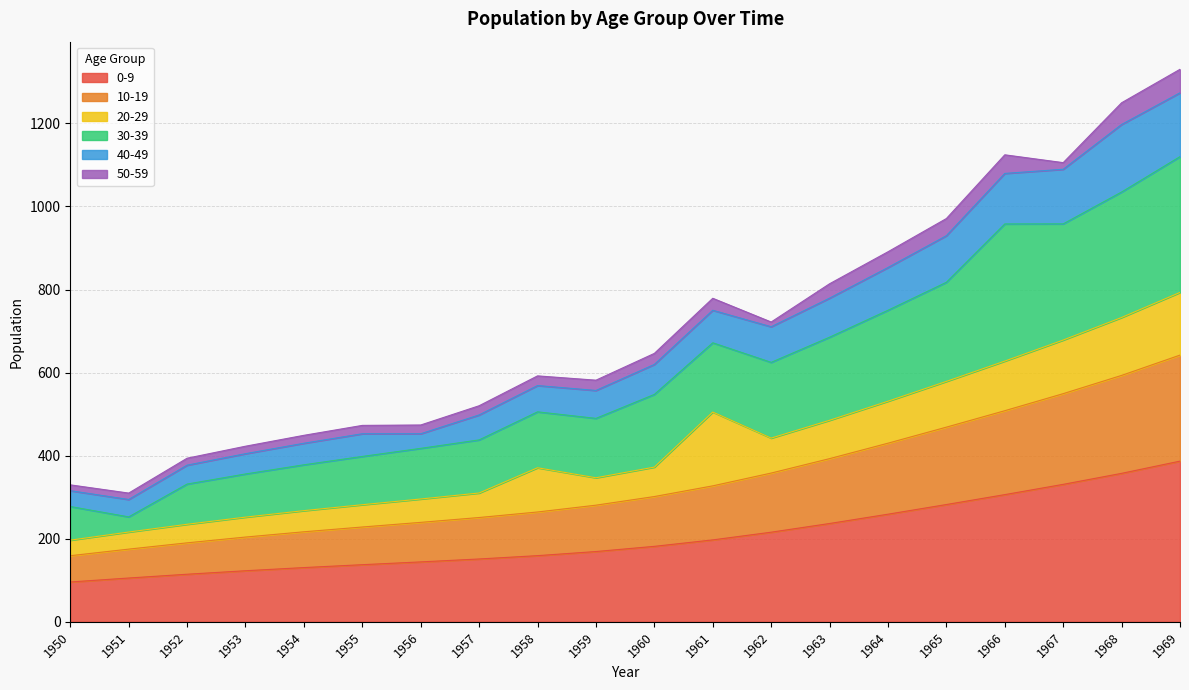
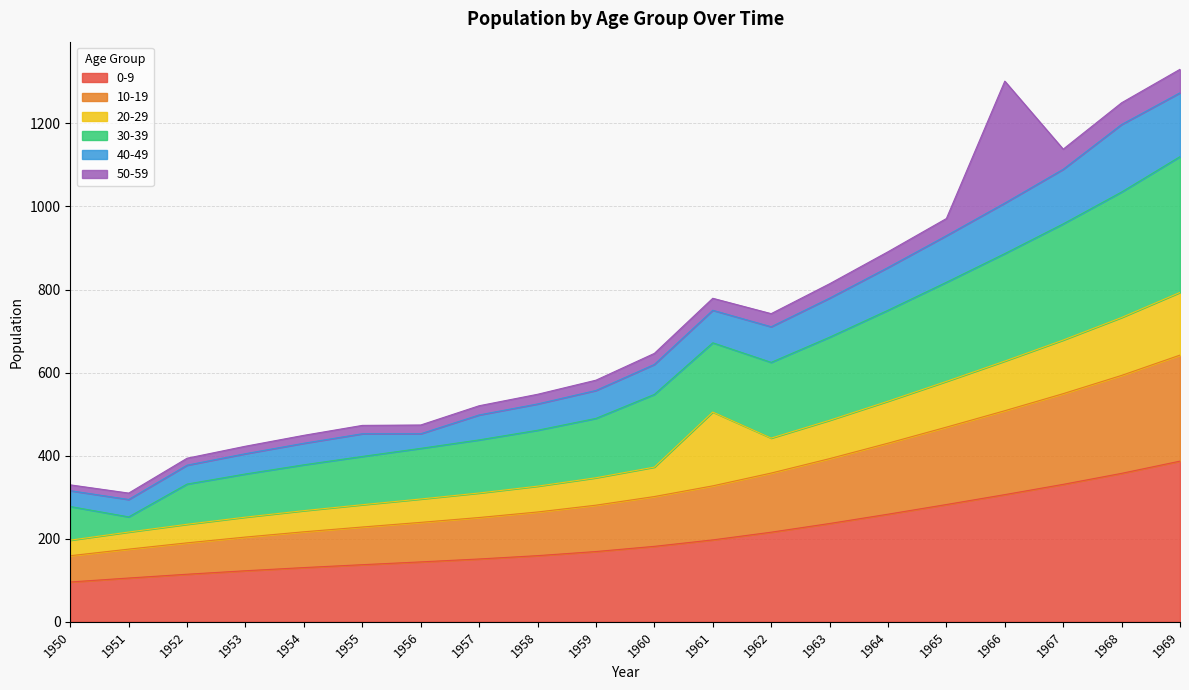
20-29, 1958: 110 -> 60
50-59, 1962: 10 -> 30
30-39, 1966: 330 -> 260
50-59, 1966: 40 -> 290
50-59, 1967: 20 -> 50
